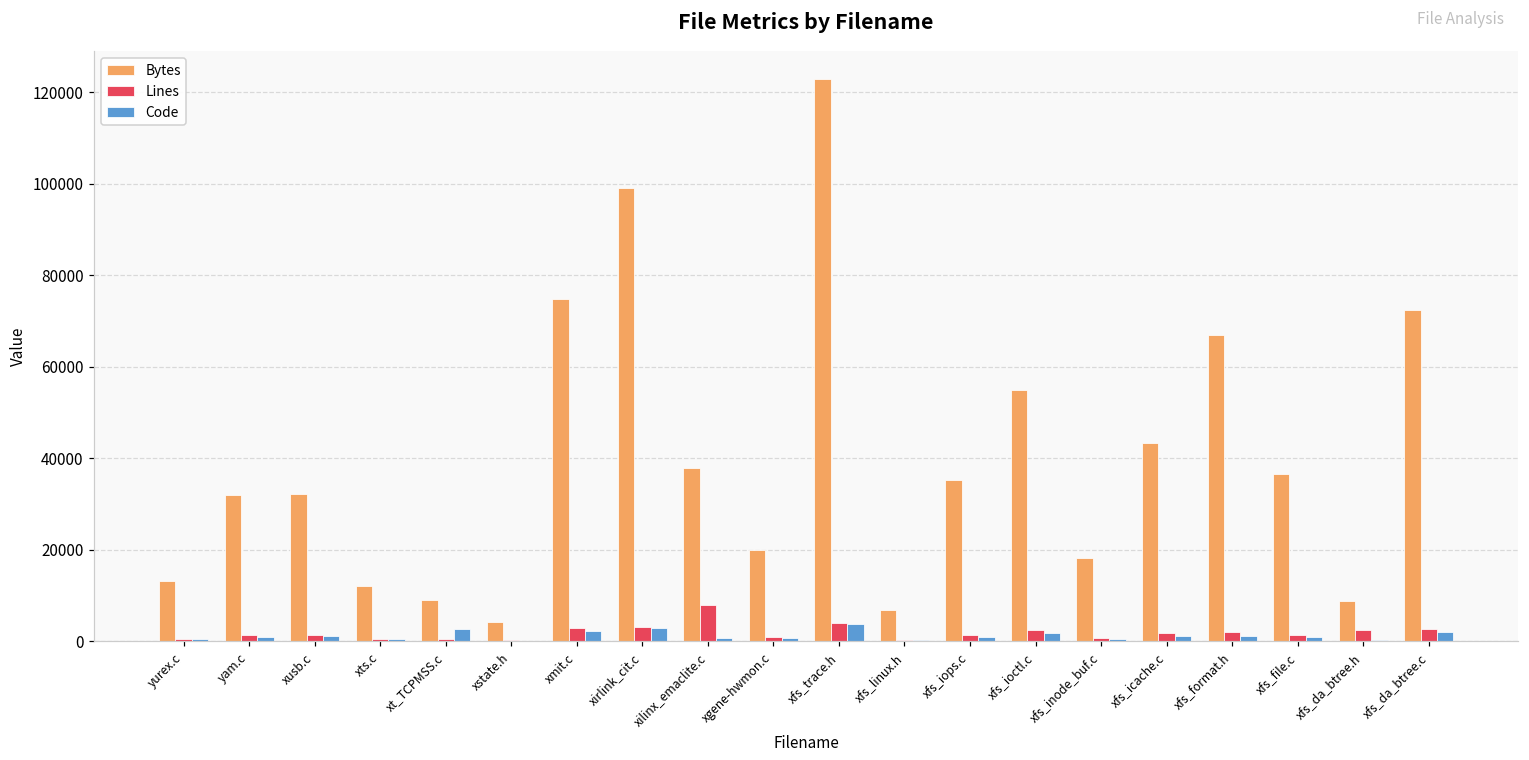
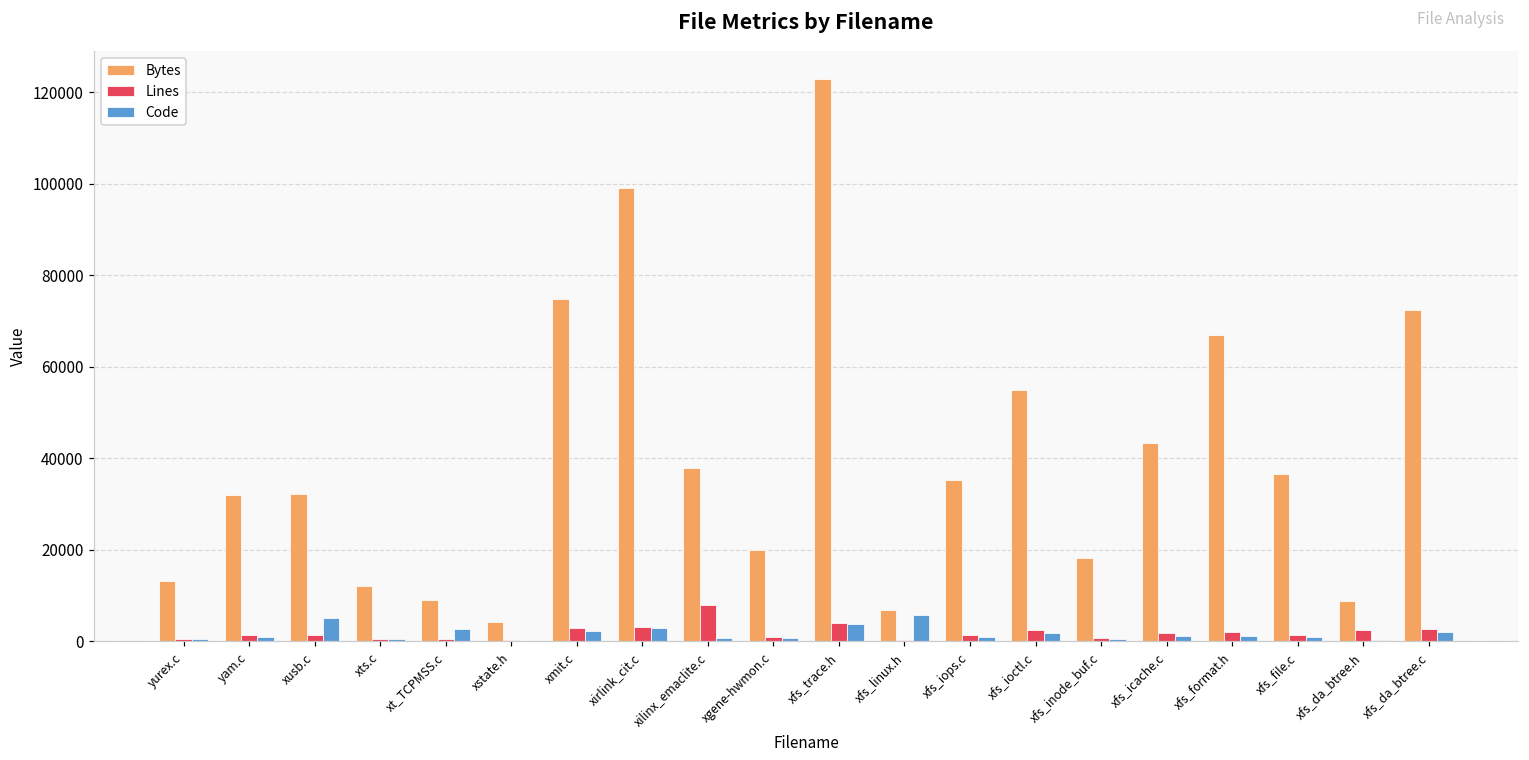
Code, xusb.c: 1000 -> 5000
Code, xfs_linux.h: 0 -> 6000
